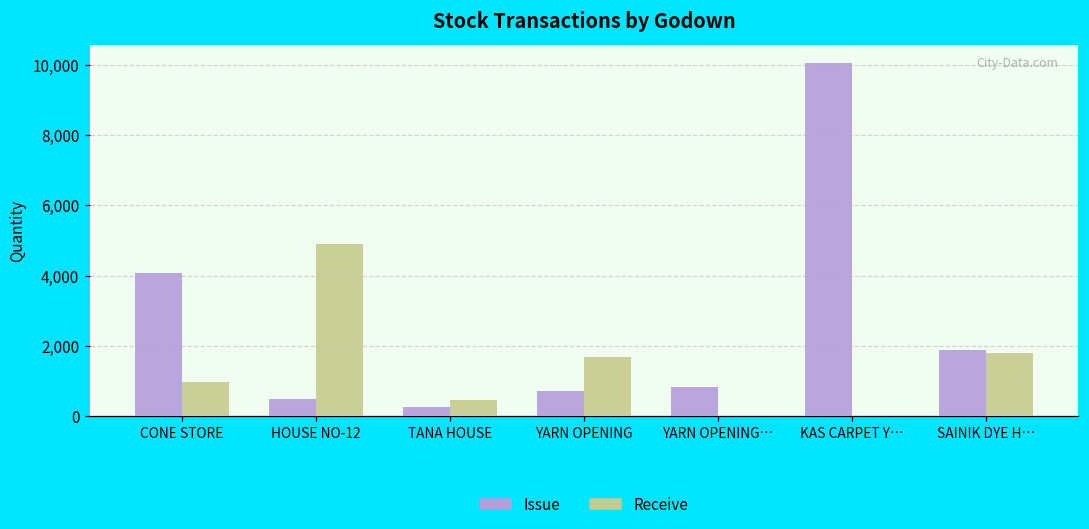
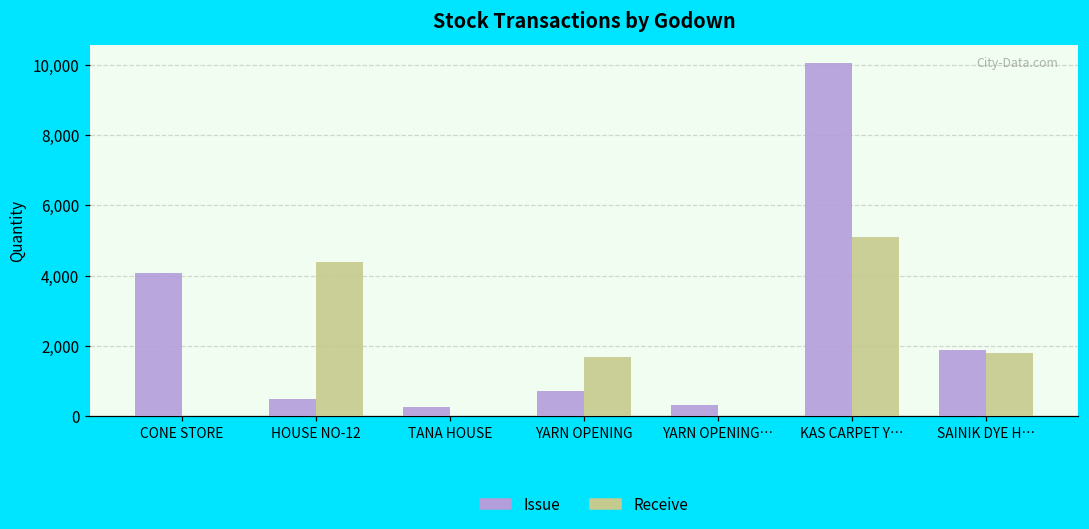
Receive, CONE STORE: 1,000 -> 0
Receive, HOUSE NO-12: 4,900 -> 4,400
Receive, TANA HOUSE: 500 -> 0
Issue, YARN OPENING…: 800 -> 300
Receive, KAS CARPET Y…: 0 -> 5,100
